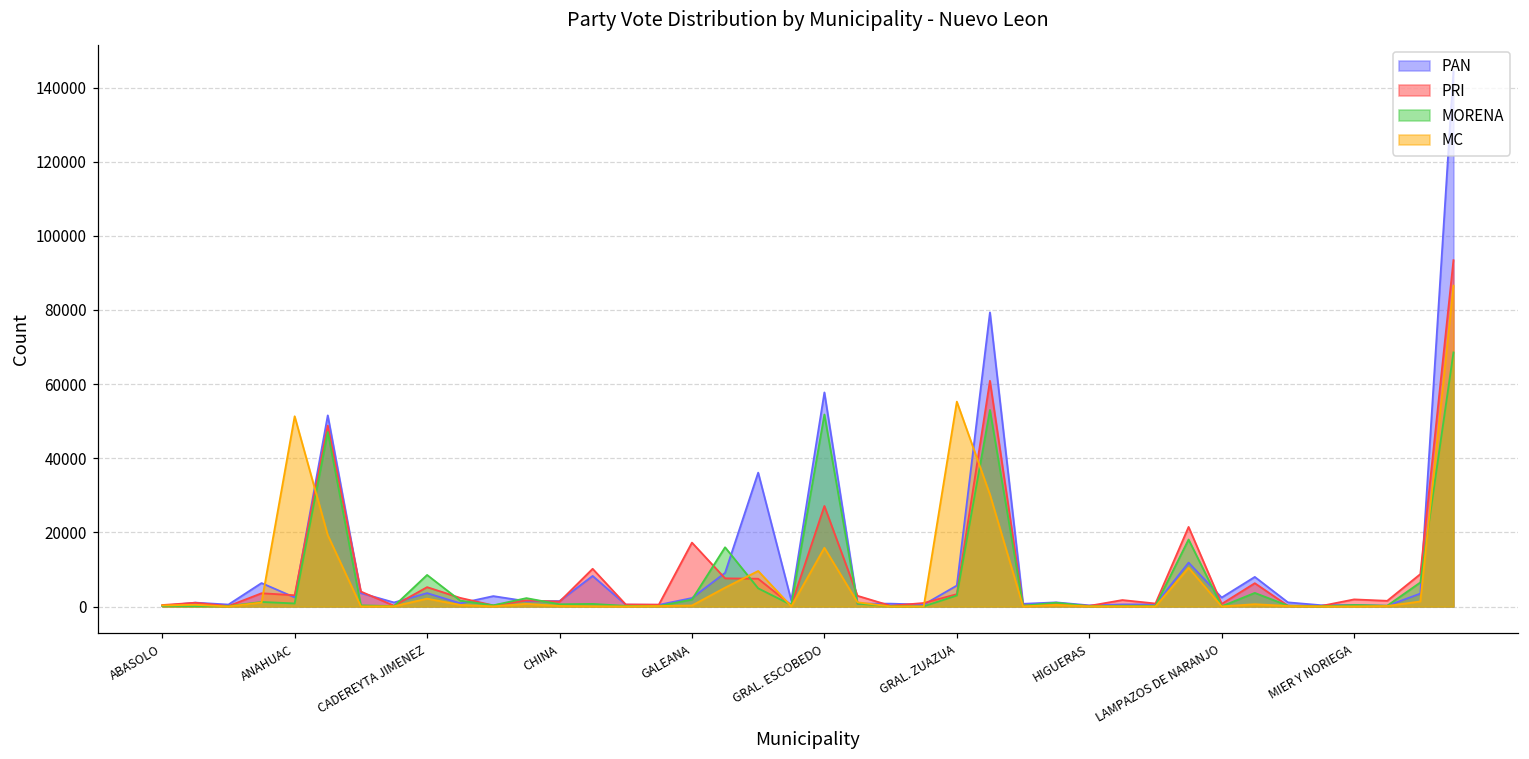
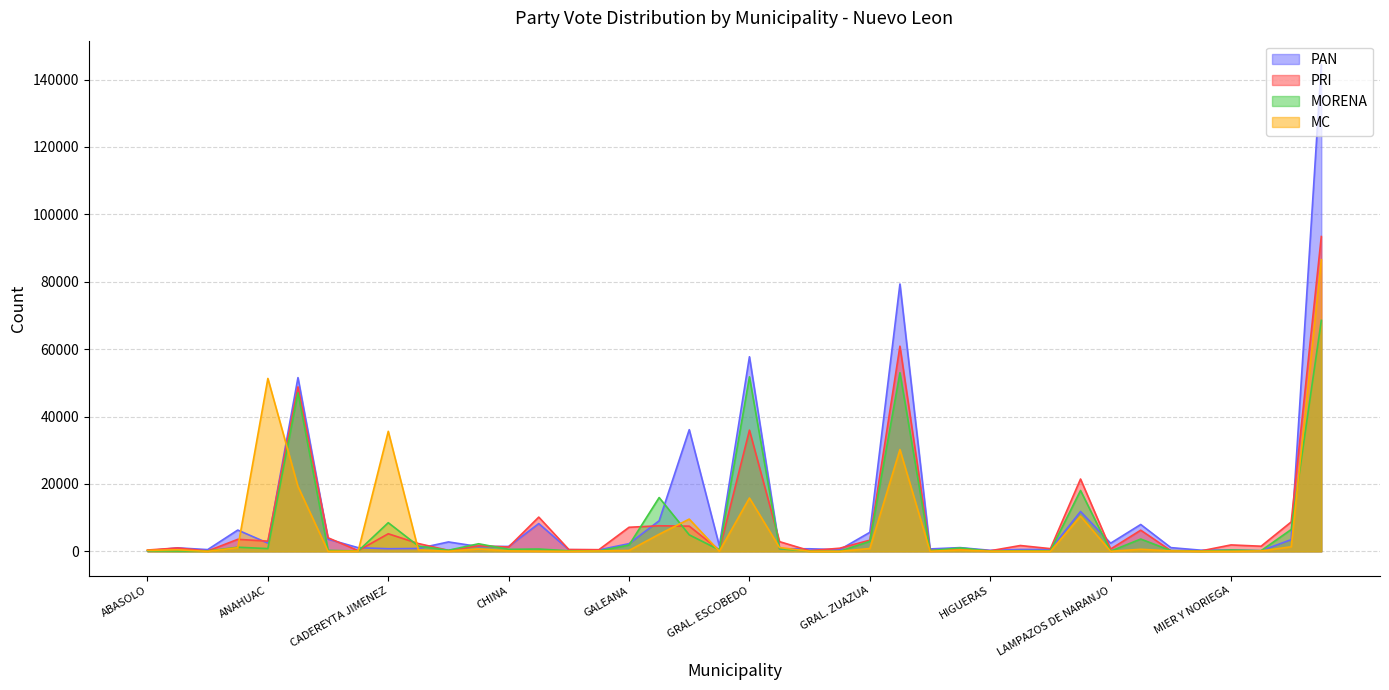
PAN, CADEREYTA JIMENEZ: 4000 -> 1000
MC, CADEREYTA JIMENEZ: 2000 -> 36000
PRI, GALEANA: 17000 -> 7000
PRI, GRAL. ESCOBEDO: 27000 -> 36000
MC, GRAL. ZUAZUA: 55000 -> 1000
